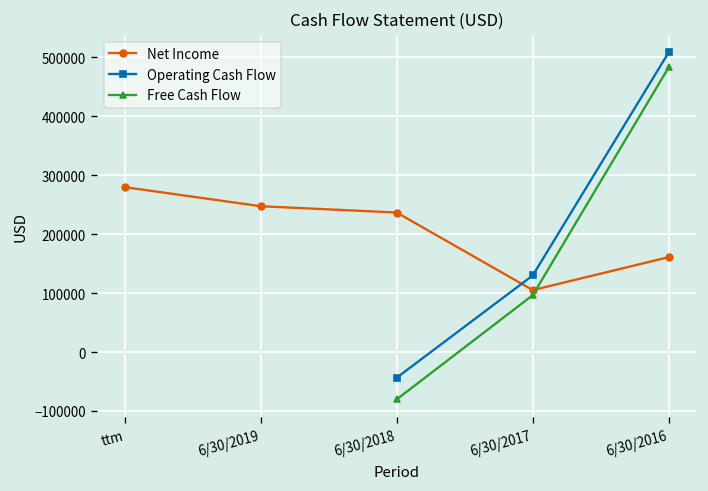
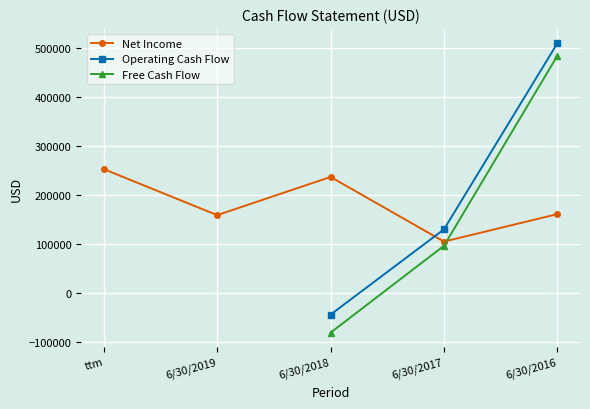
Net Income, ttm: 280000 -> 250000
Net Income, 6/30/2019: 250000 -> 160000
